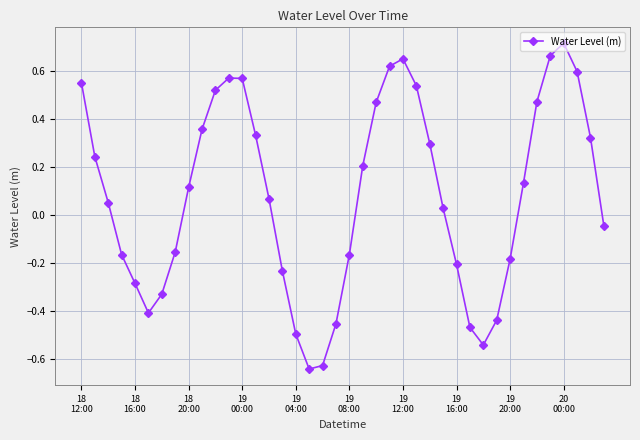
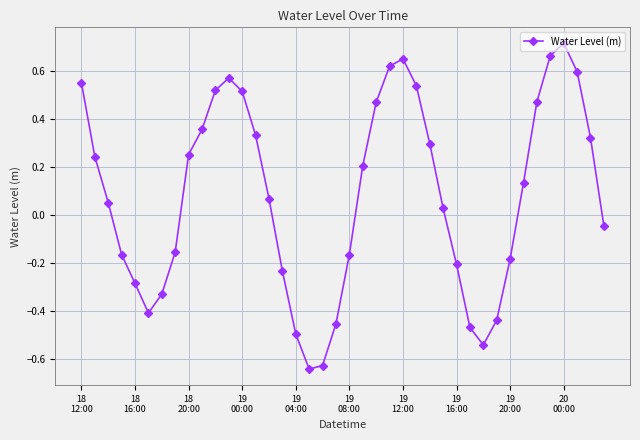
18 20:00: 0.11 -> 0.25
19 00:00: 0.57 -> 0.51
